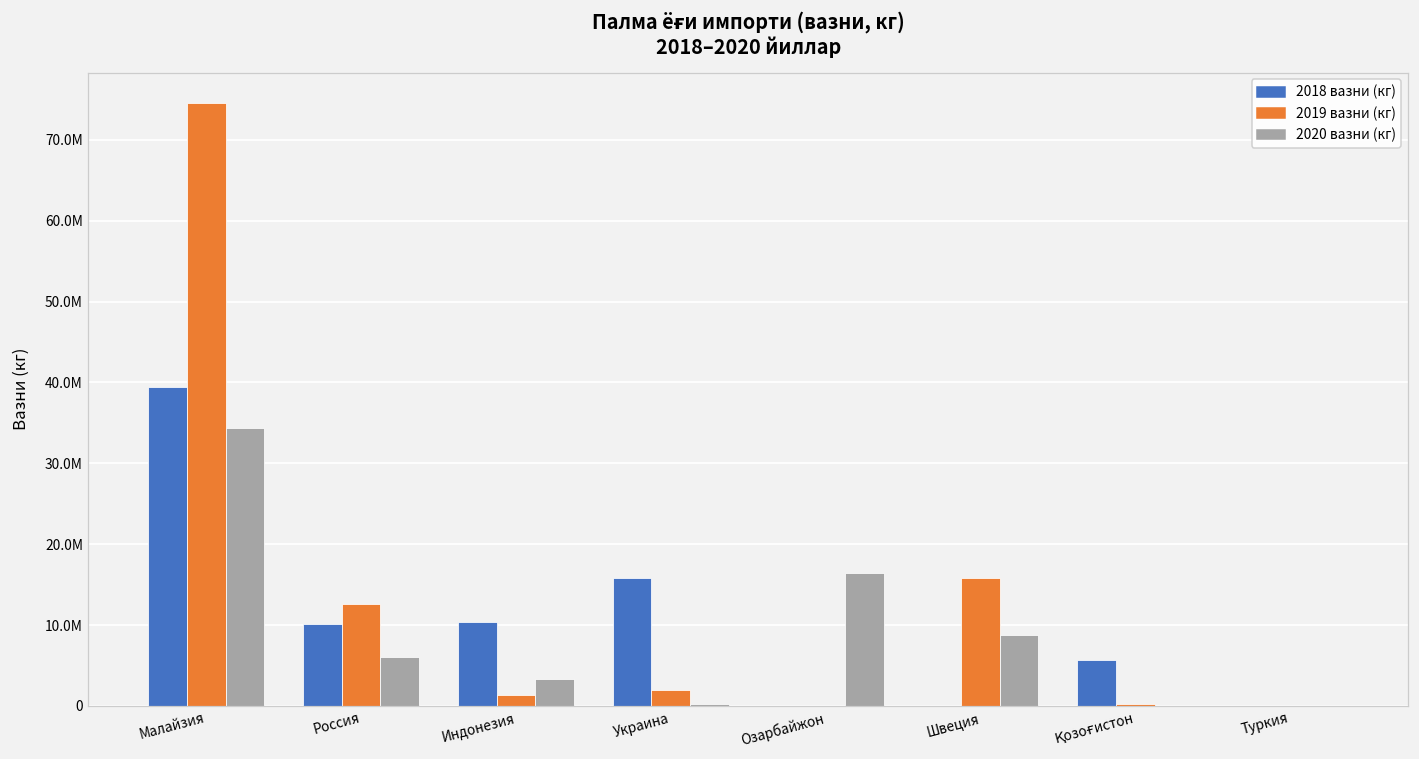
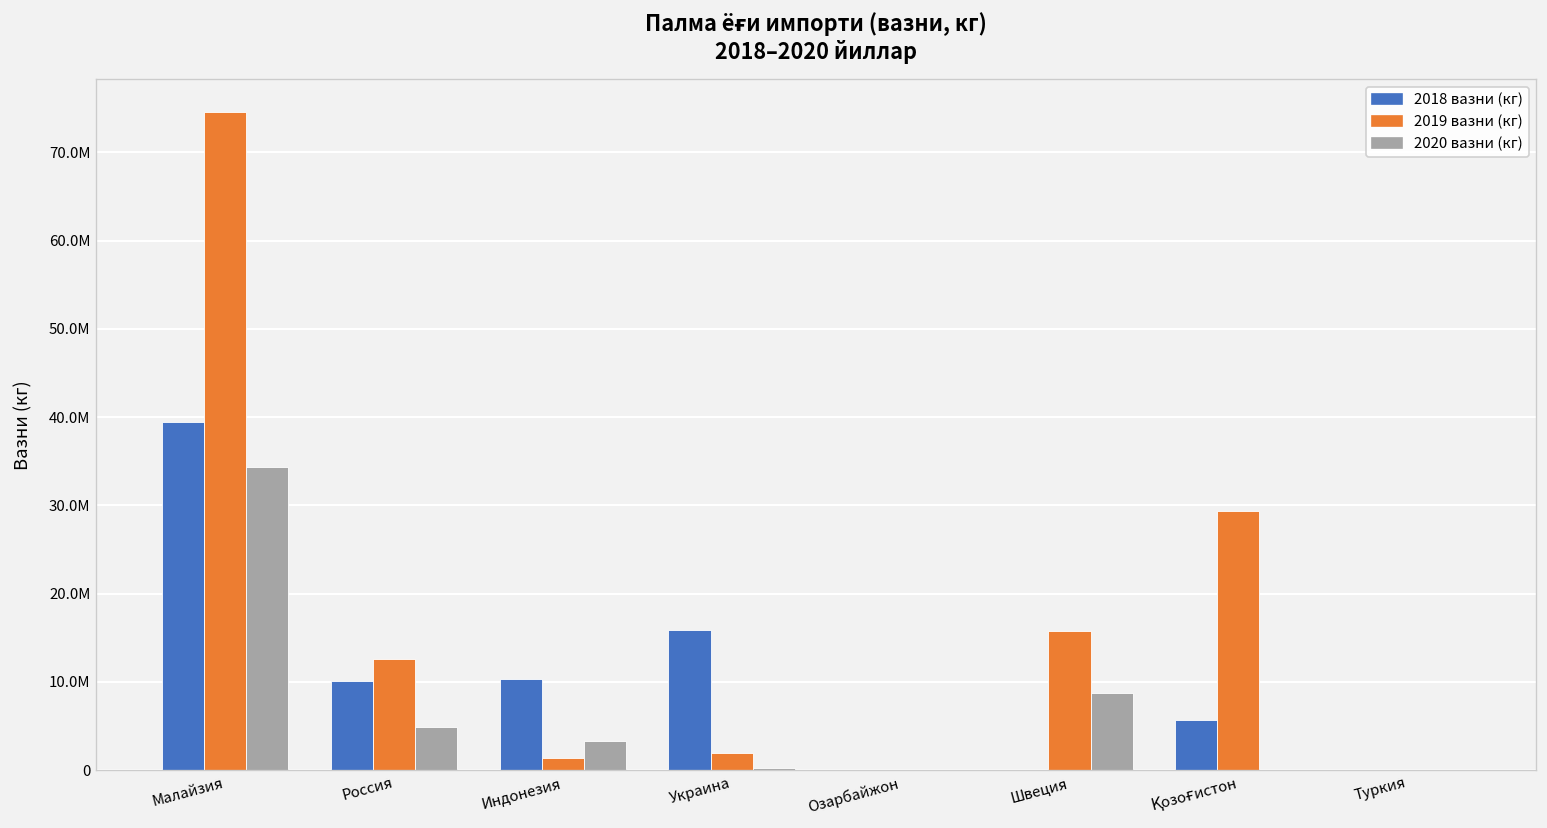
2020 вазни (кг), Россия: 6000000 -> 5000000
2020 вазни (кг), Озарбайжон: 16000000 -> 0
2019 вазни (кг), Қозоғистон: 0 -> 29000000
